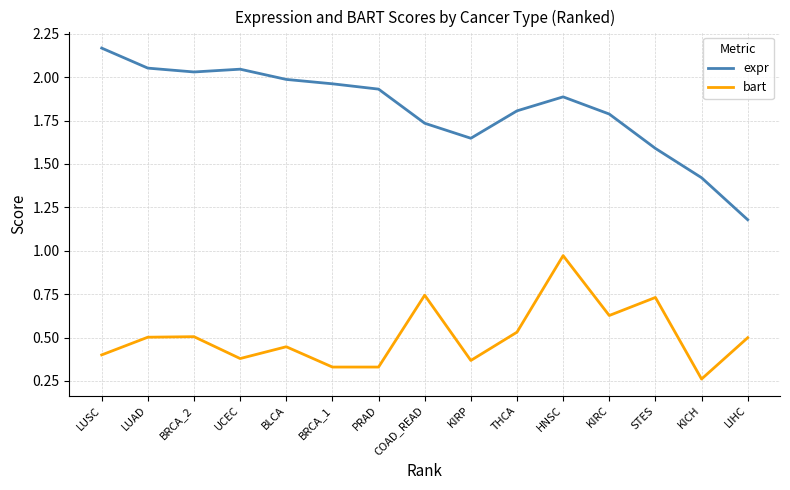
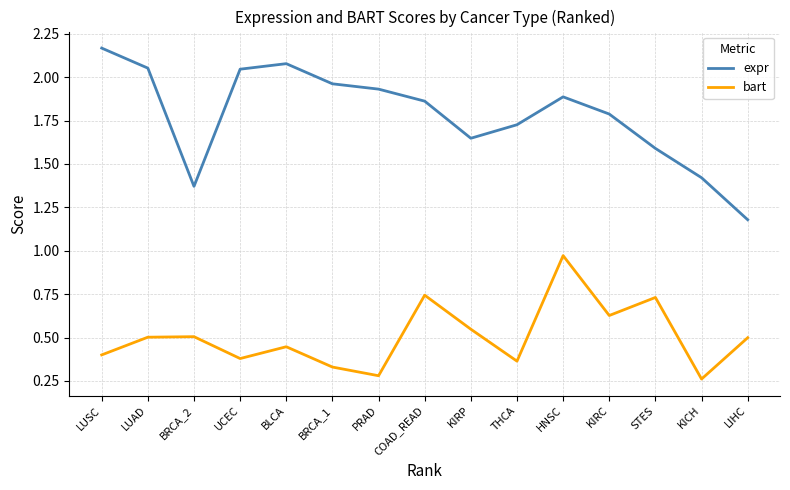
expr, BRCA_2: 2.03 -> 1.37
expr, BLCA: 1.99 -> 2.08
bart, PRAD: 0.33 -> 0.28
expr, COAD_READ: 1.73 -> 1.86
bart, KIRP: 0.37 -> 0.55
expr, THCA: 1.81 -> 1.73
bart, THCA: 0.53 -> 0.36
